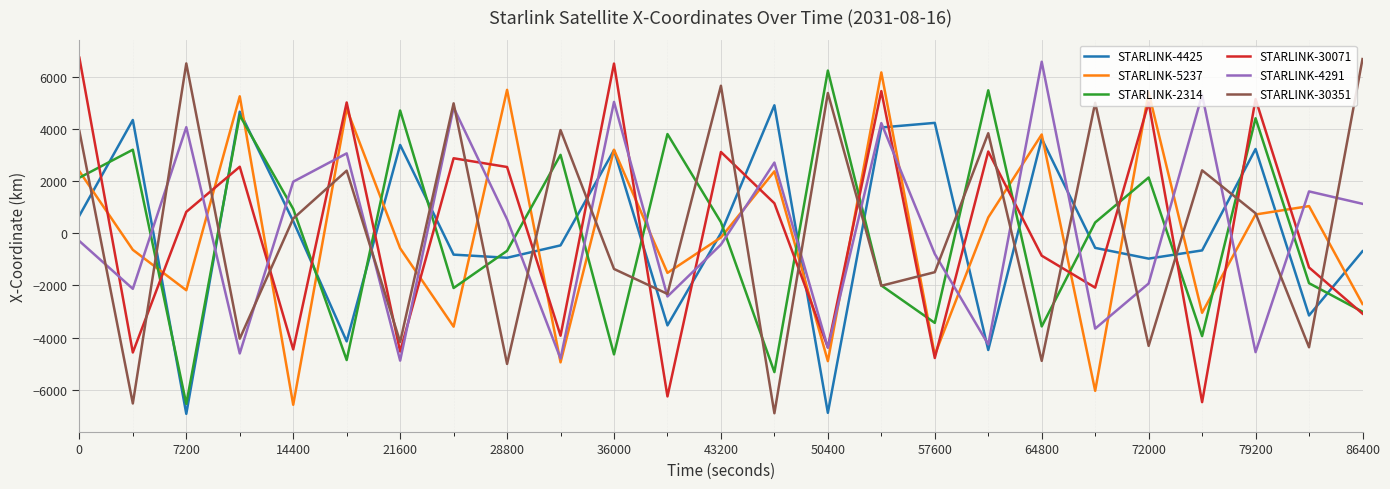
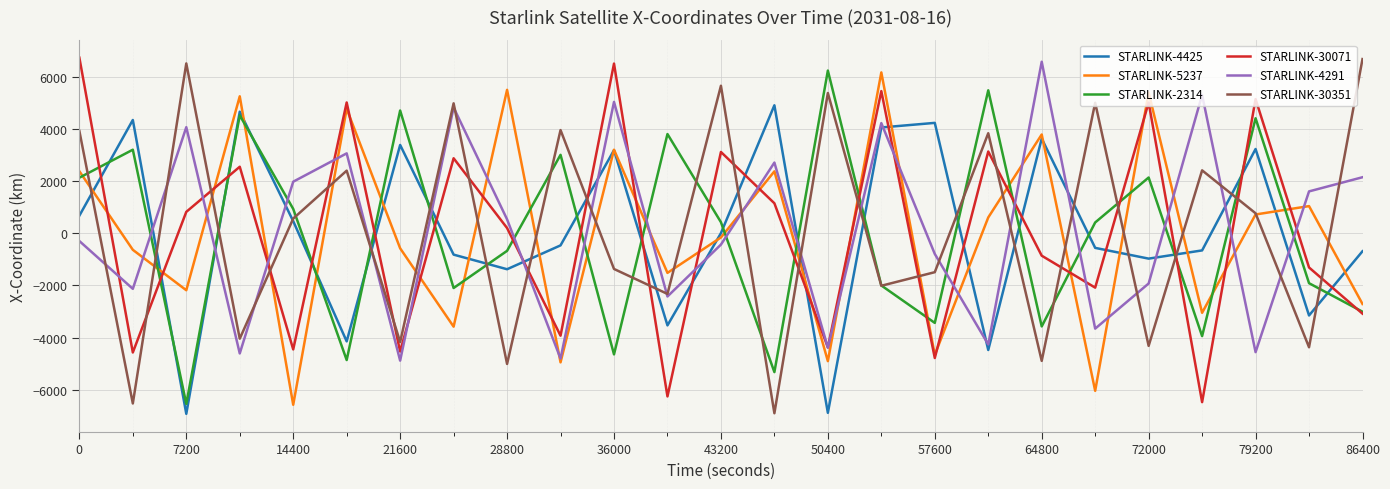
STARLINK-4425, 28800: -900 -> -1400
STARLINK-30071, 28800: 2500 -> 200
STARLINK-4291, 86400: 1100 -> 2200
